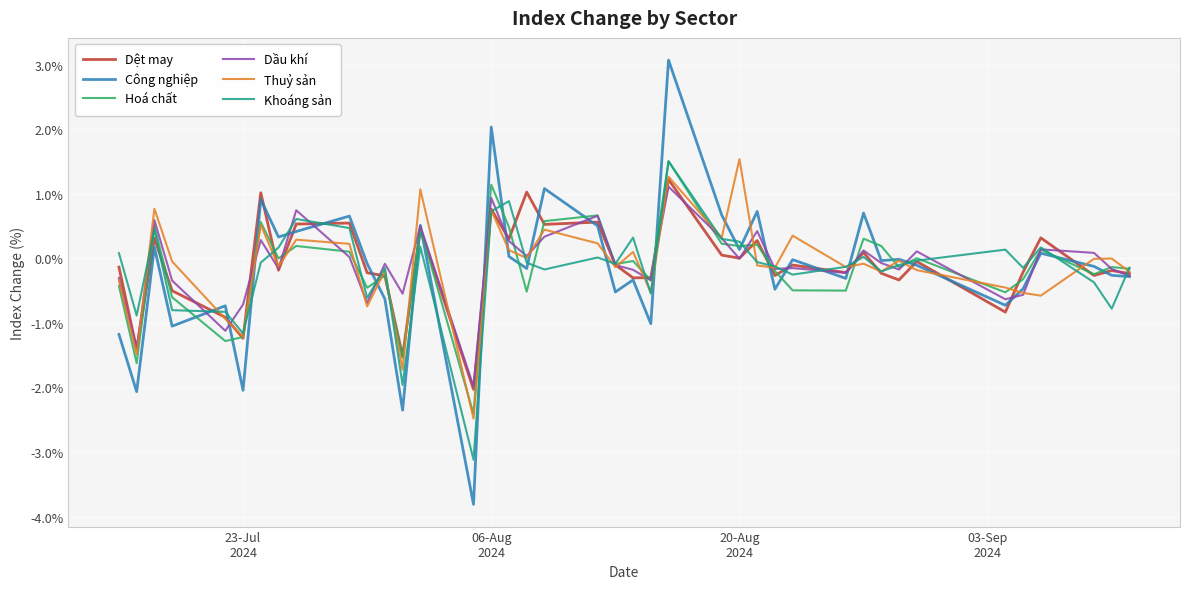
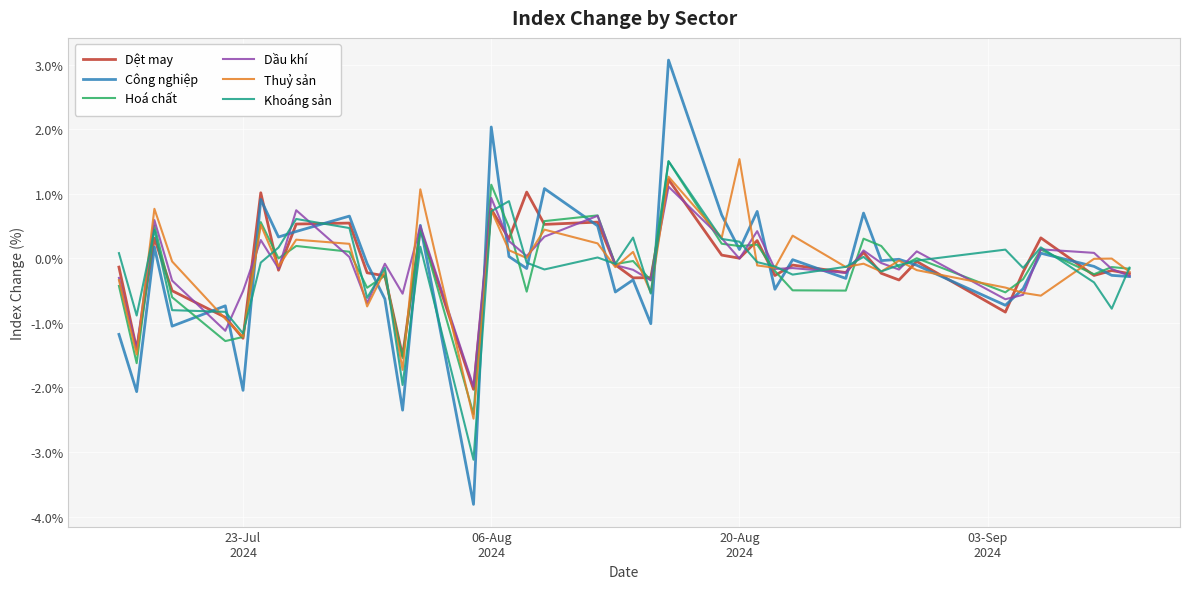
Dầu khí, 23-Jul 2024: -0.7% -> -0.5%
